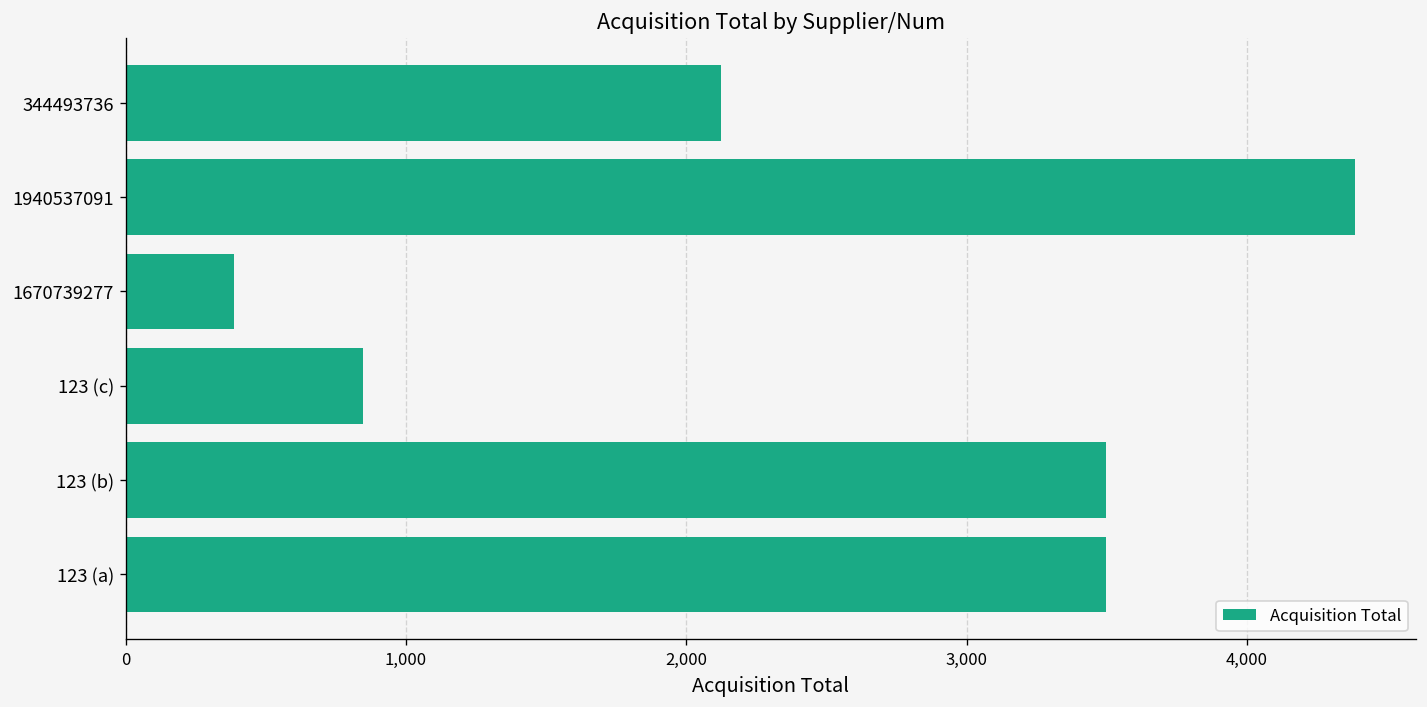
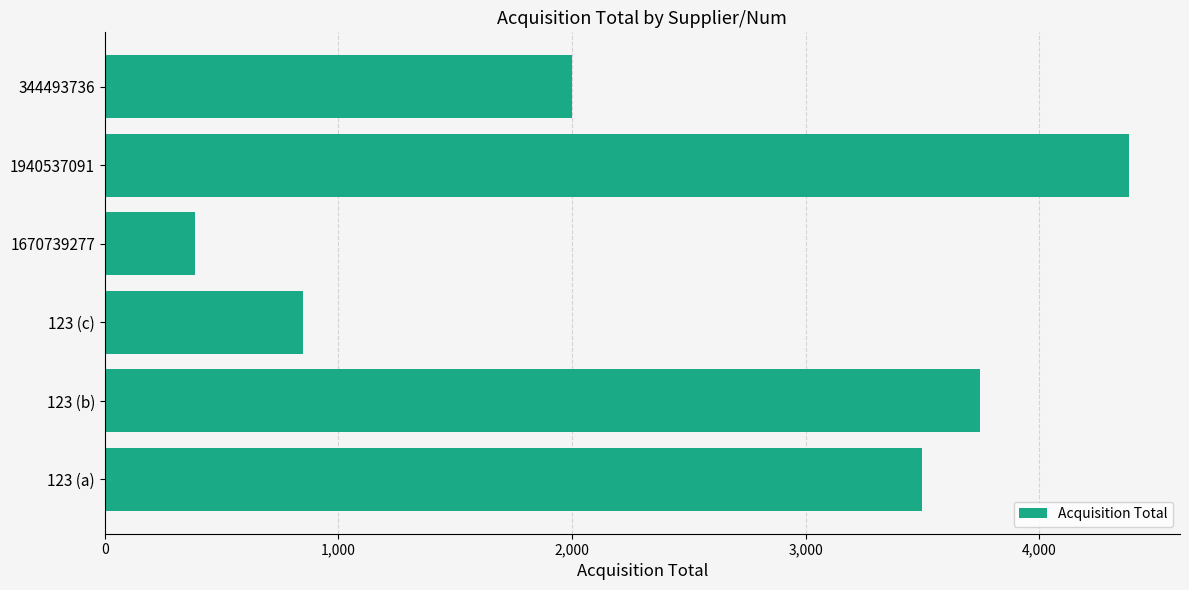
344493736: 2,120 -> 2,000
123 (b): 3,500 -> 3,750
